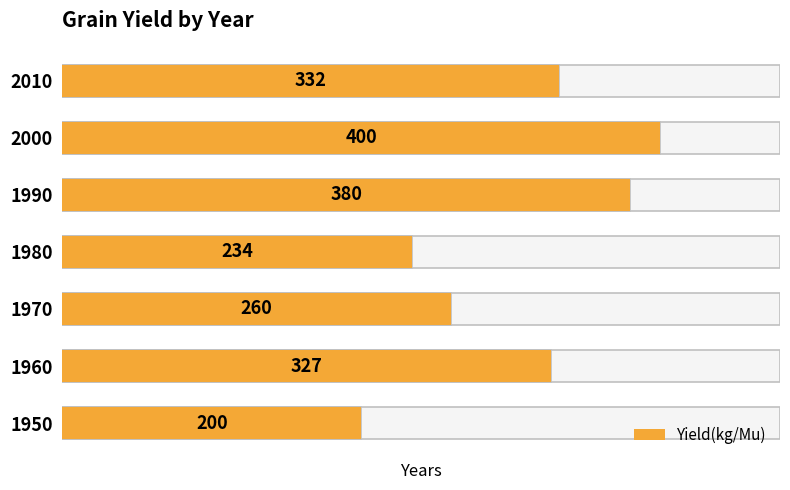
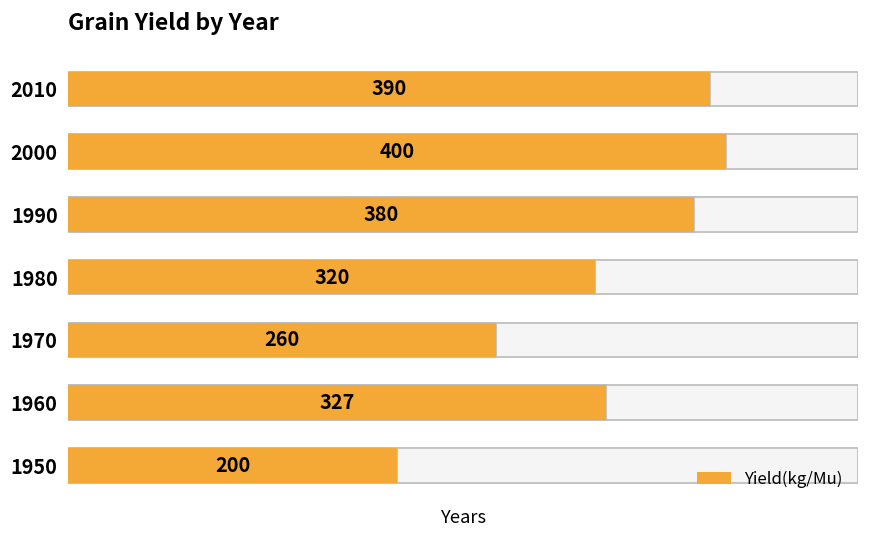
Yield(kg/Mu), 2010: 332 -> 390
Yield(kg/Mu), 1980: 234 -> 320
